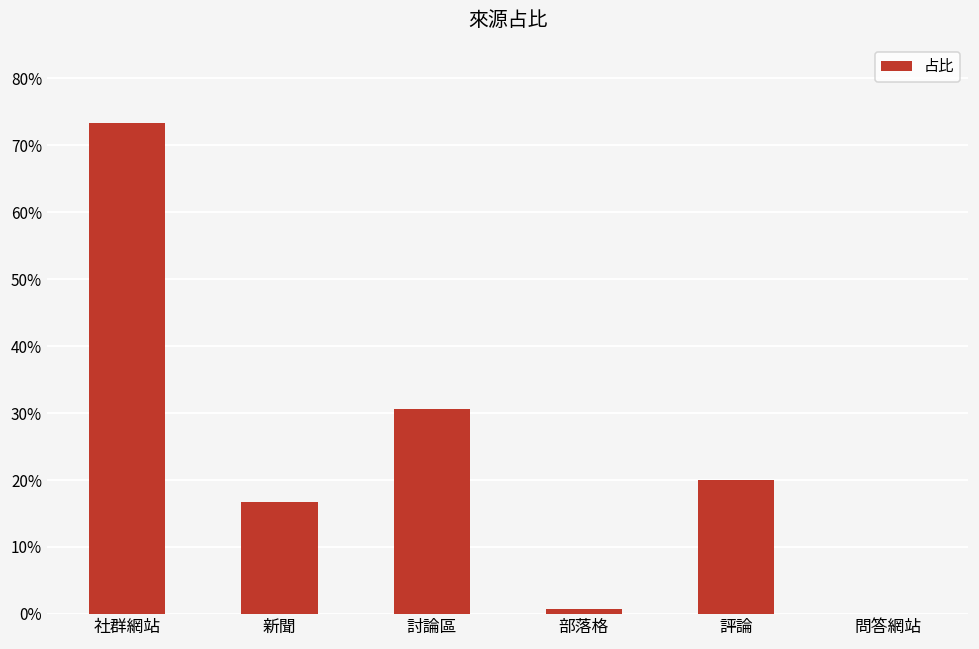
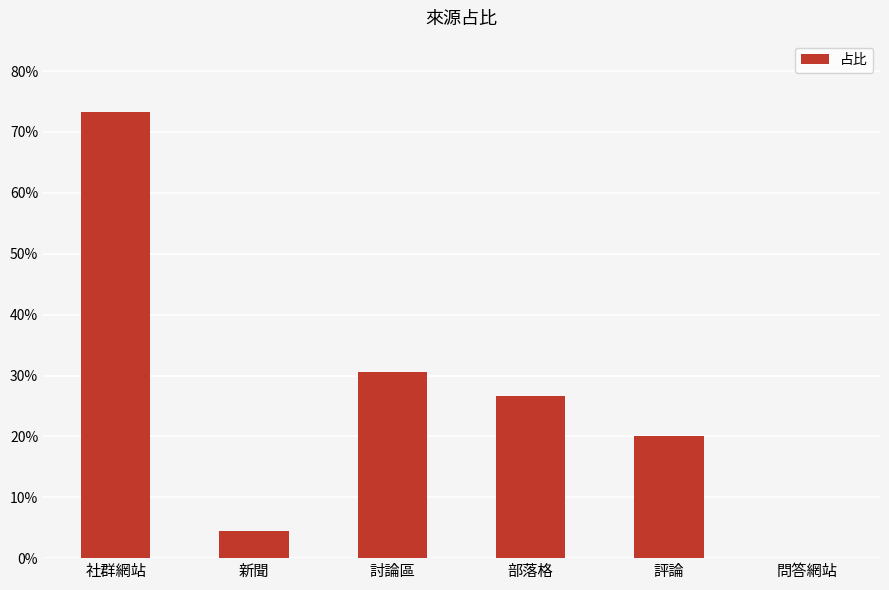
新聞: 17% -> 5%
部落格: 1% -> 27%
